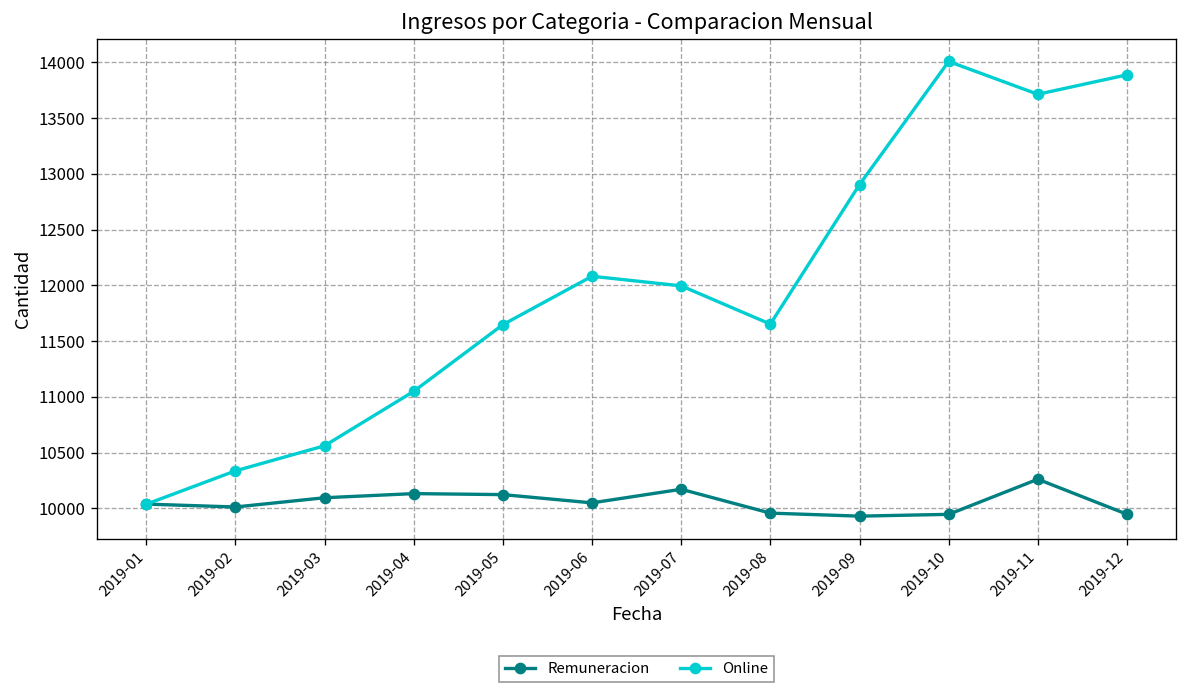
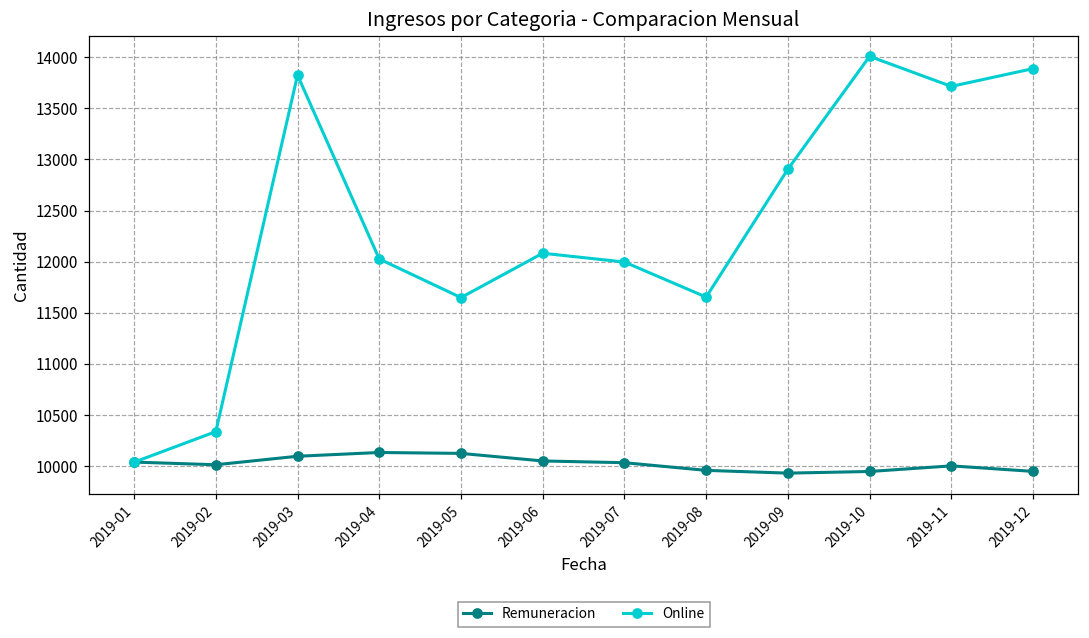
Online, 2019-03: 10600 -> 13800
Online, 2019-04: 11100 -> 12000
Remuneracion, 2019-07: 10200 -> 10000
Remuneracion, 2019-11: 10300 -> 10000
